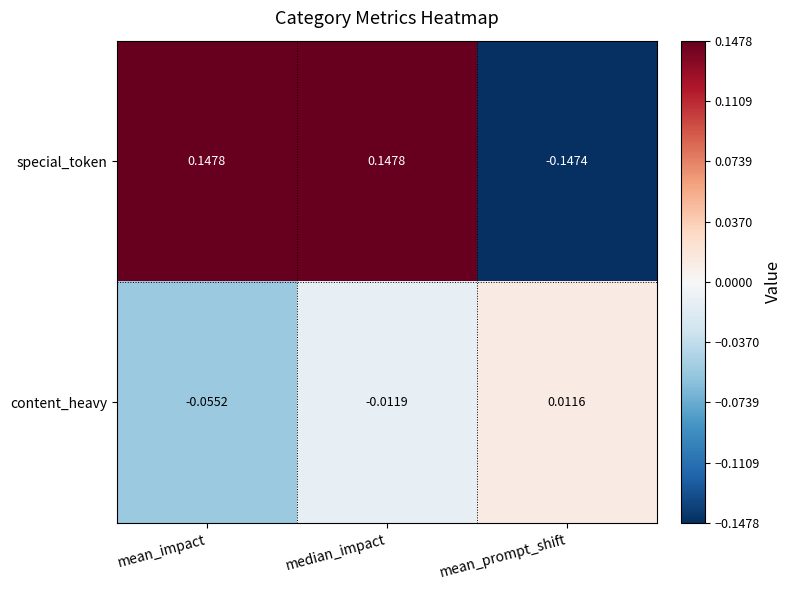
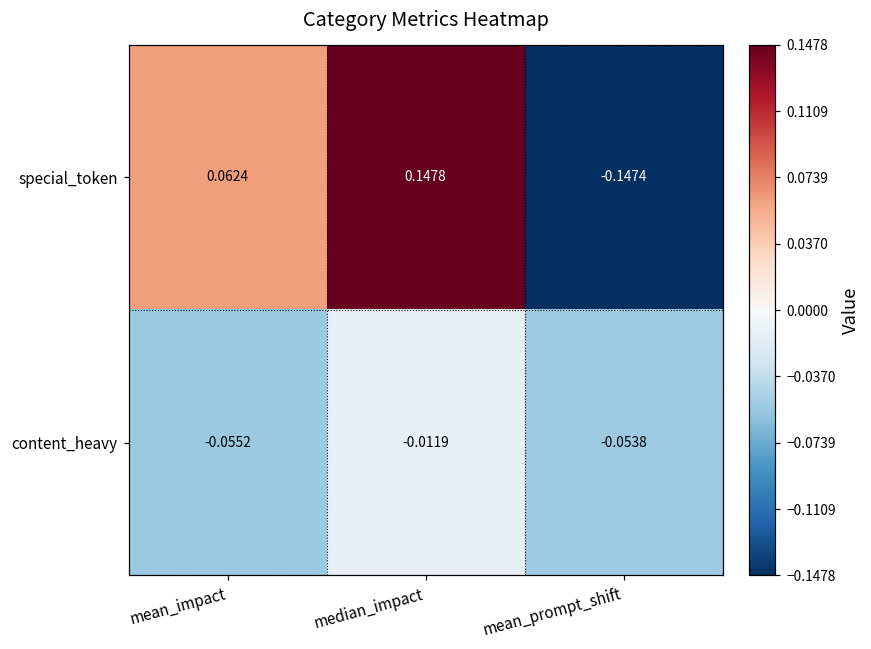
special_token, mean_impact: 0.1478 -> 0.0624
content_heavy, mean_prompt_shift: 0.0116 -> -0.0538
